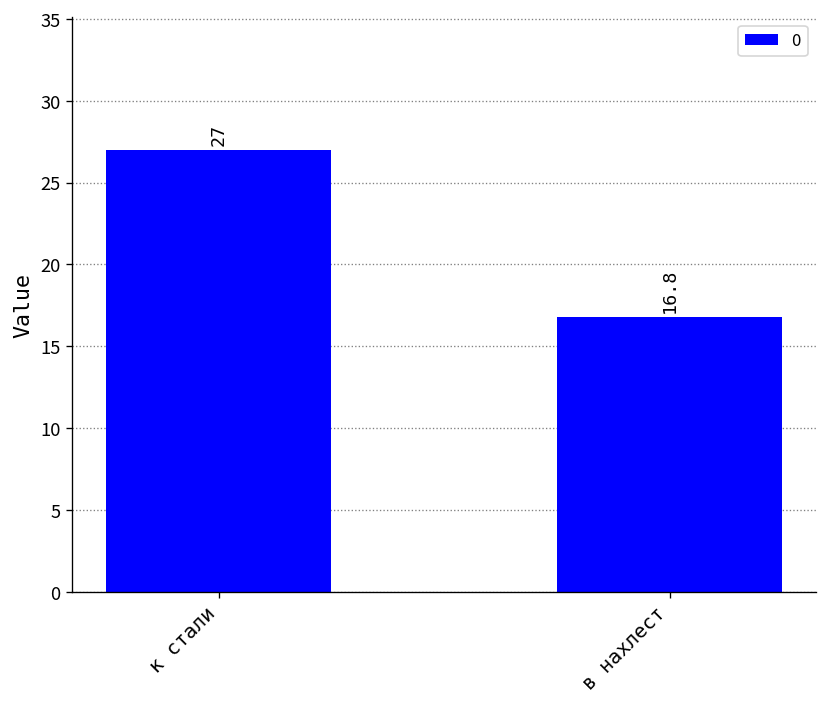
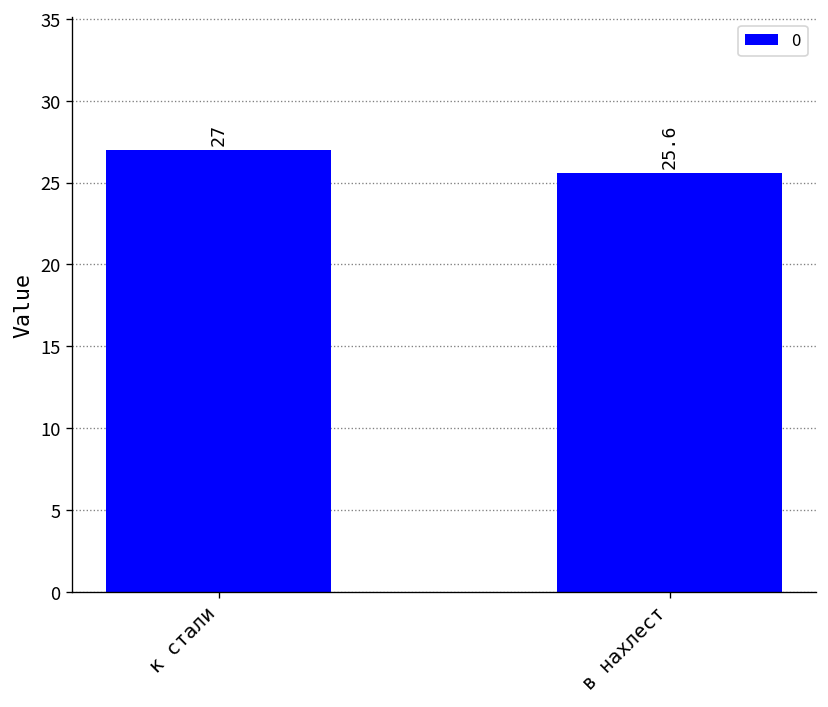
в нахлест: 16.8 -> 25.6
